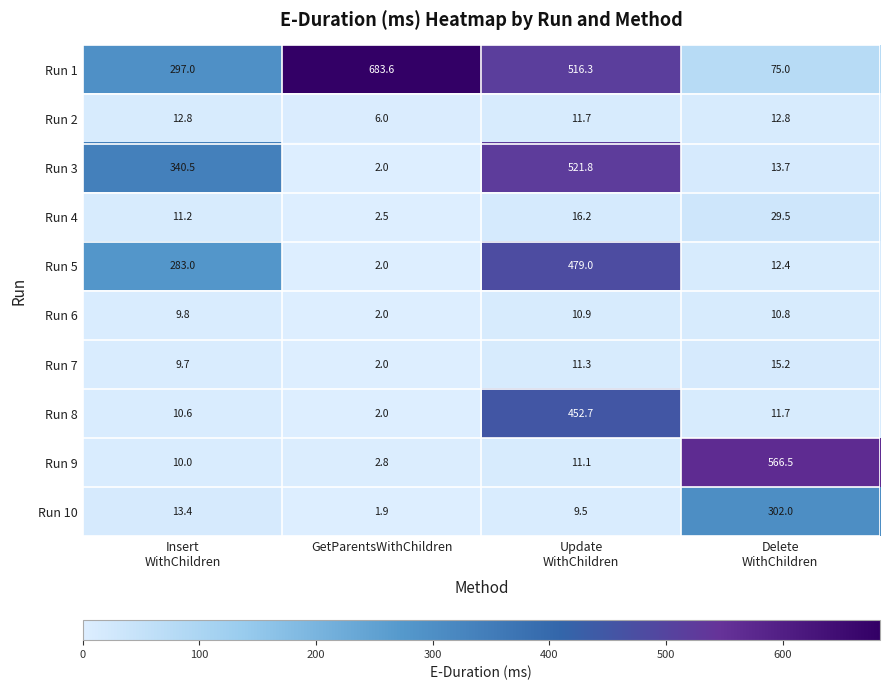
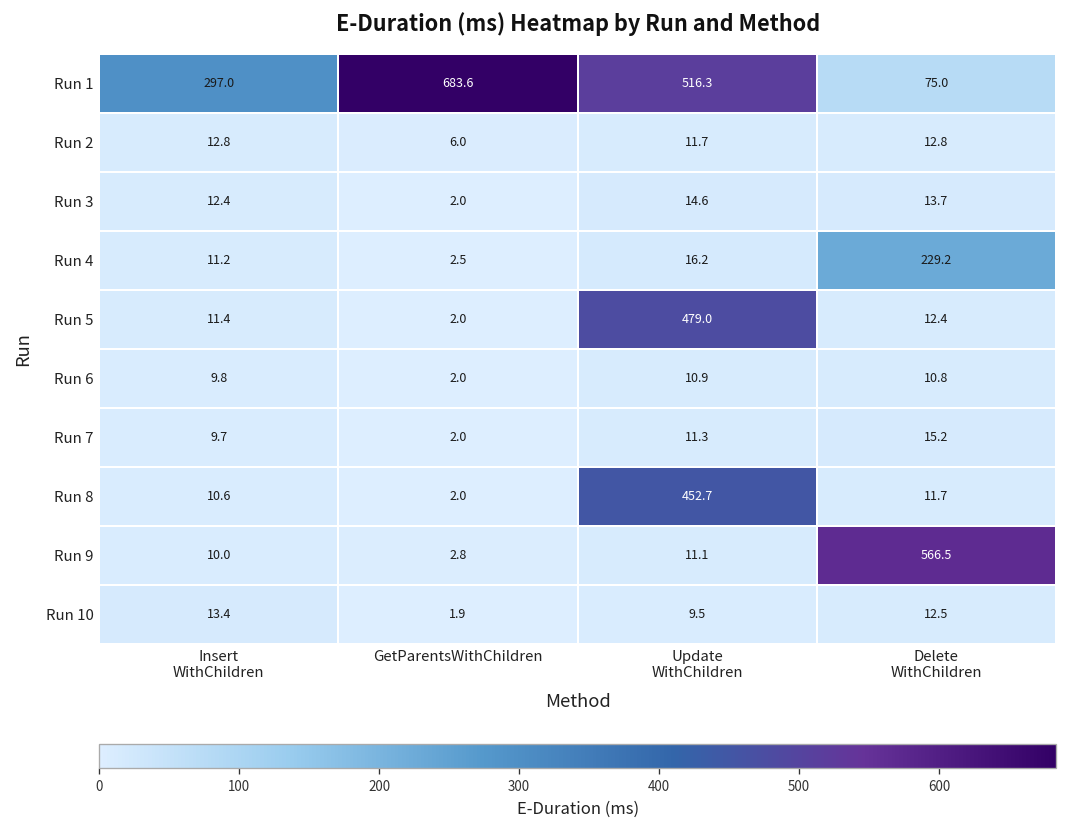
Run 3, Insert WithChildren: 340.5 -> 12.4
Run 3, Update WithChildren: 521.8 -> 14.6
Run 4, Delete WithChildren: 29.5 -> 229.2
Run 5, Insert WithChildren: 283.0 -> 11.4
Run 10, Delete WithChildren: 302.0 -> 12.5
